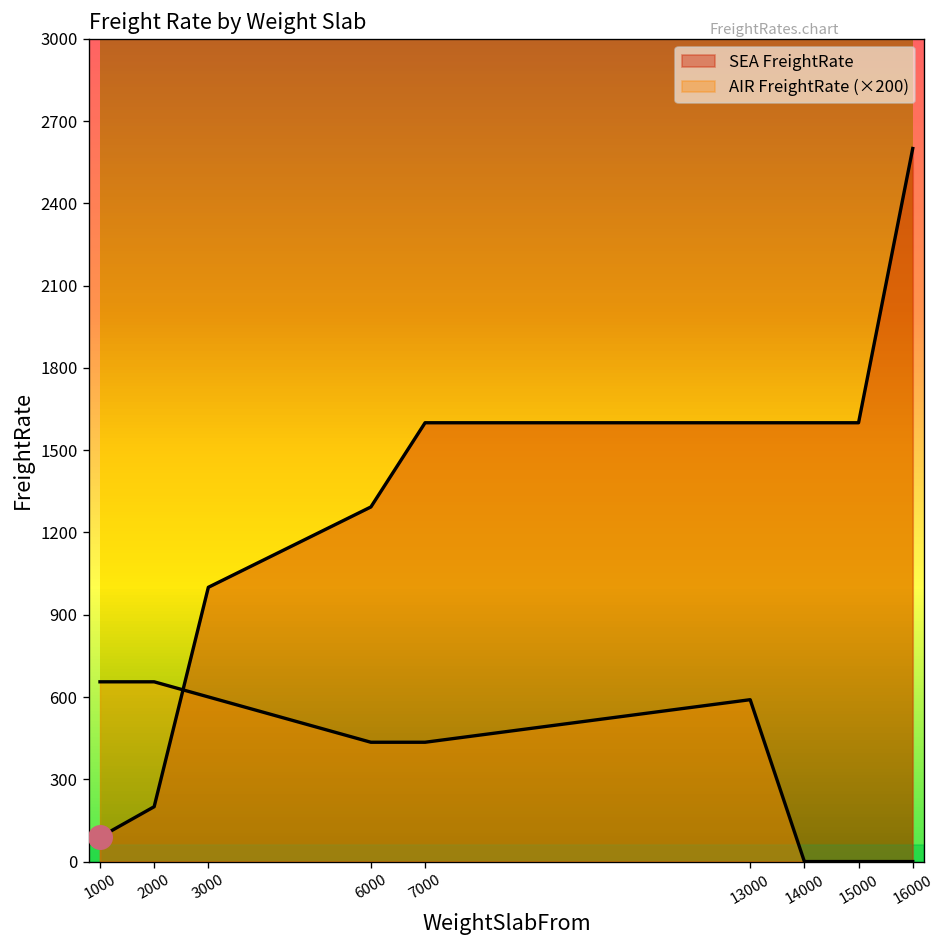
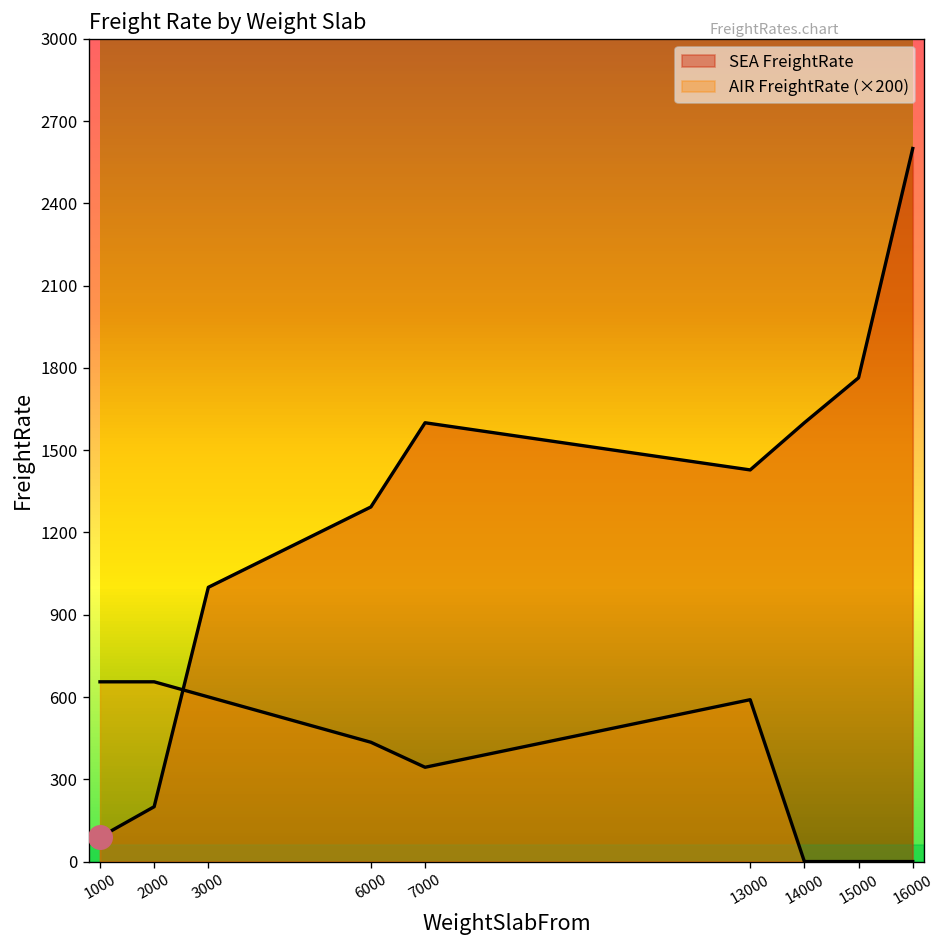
AIR FreightRate (×200), 7000: 430 -> 340
SEA FreightRate, 13000: 1600 -> 1430
SEA FreightRate, 15000: 1600 -> 1760
